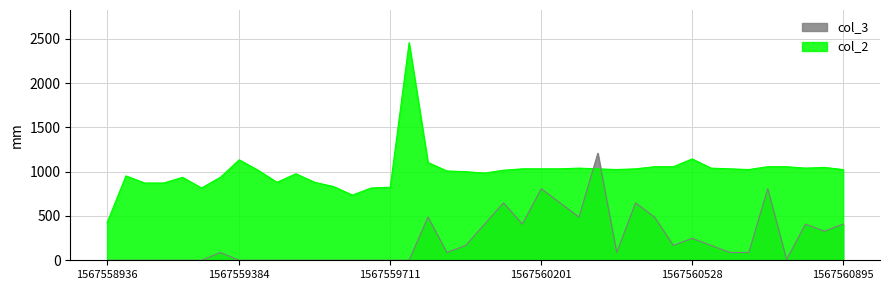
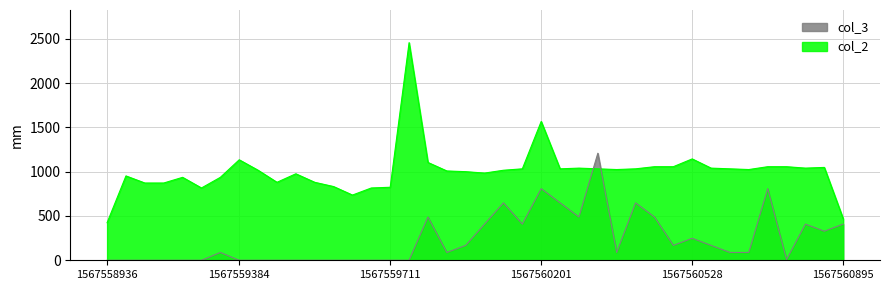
col_2, 1567560201: 1000 -> 1600
col_2, 1567560895: 1000 -> 500
